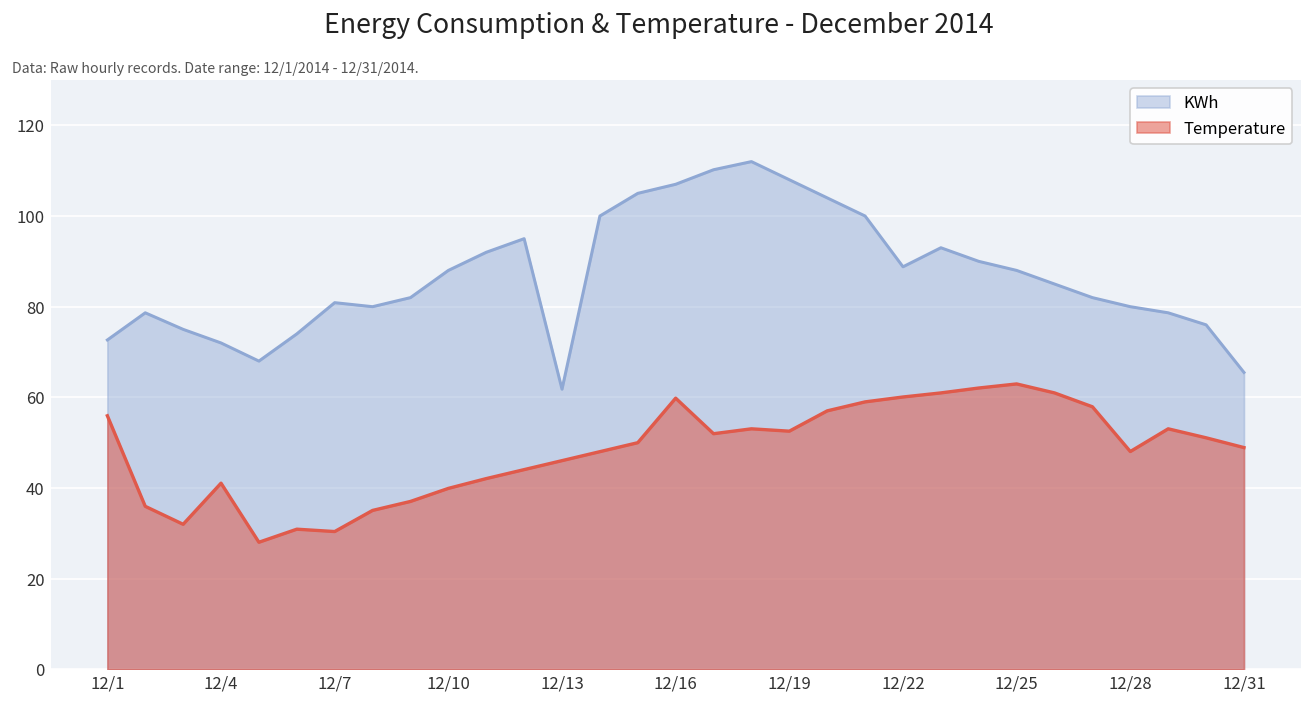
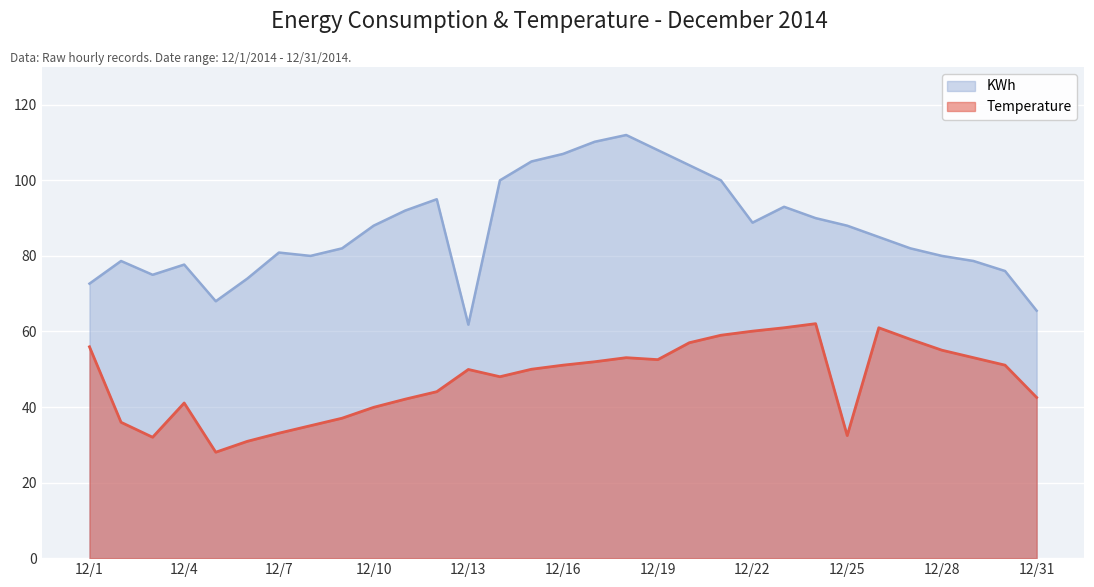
KWh, 12/4: 72 -> 78
Temperature, 12/7: 30 -> 33
Temperature, 12/13: 46 -> 50
Temperature, 12/16: 60 -> 51
Temperature, 12/25: 63 -> 32
Temperature, 12/28: 48 -> 55
Temperature, 12/31: 49 -> 43
